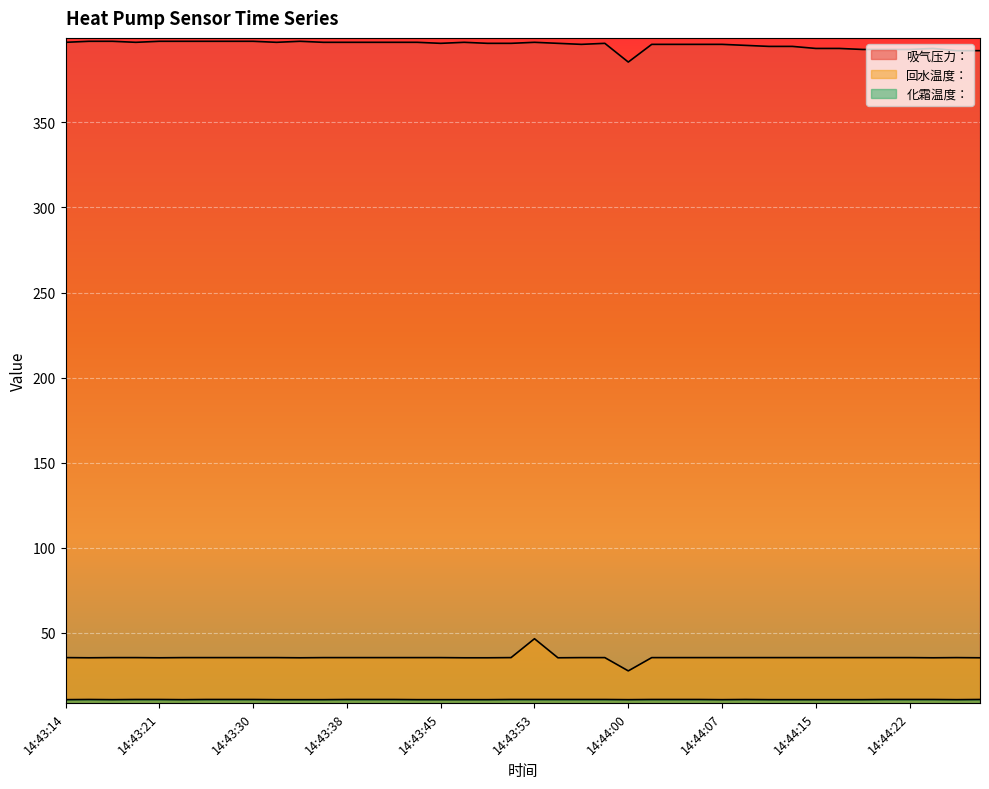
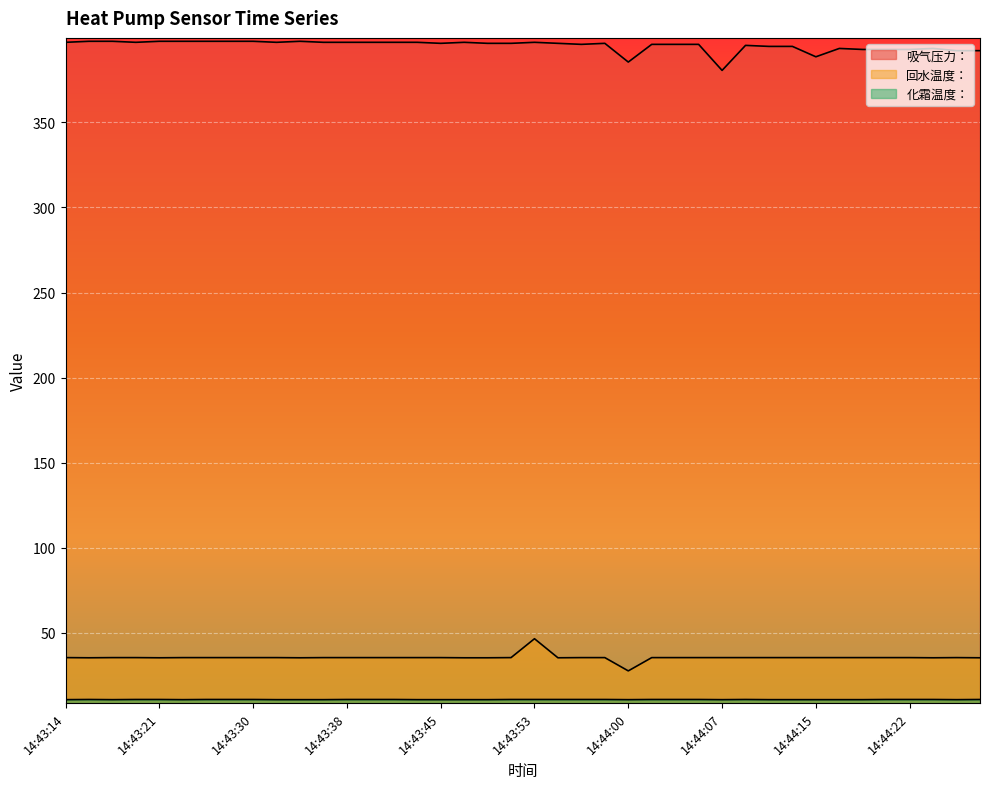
吸气压力：, 14:44:07: 396 -> 381
吸气压力：, 14:44:15: 393 -> 389
